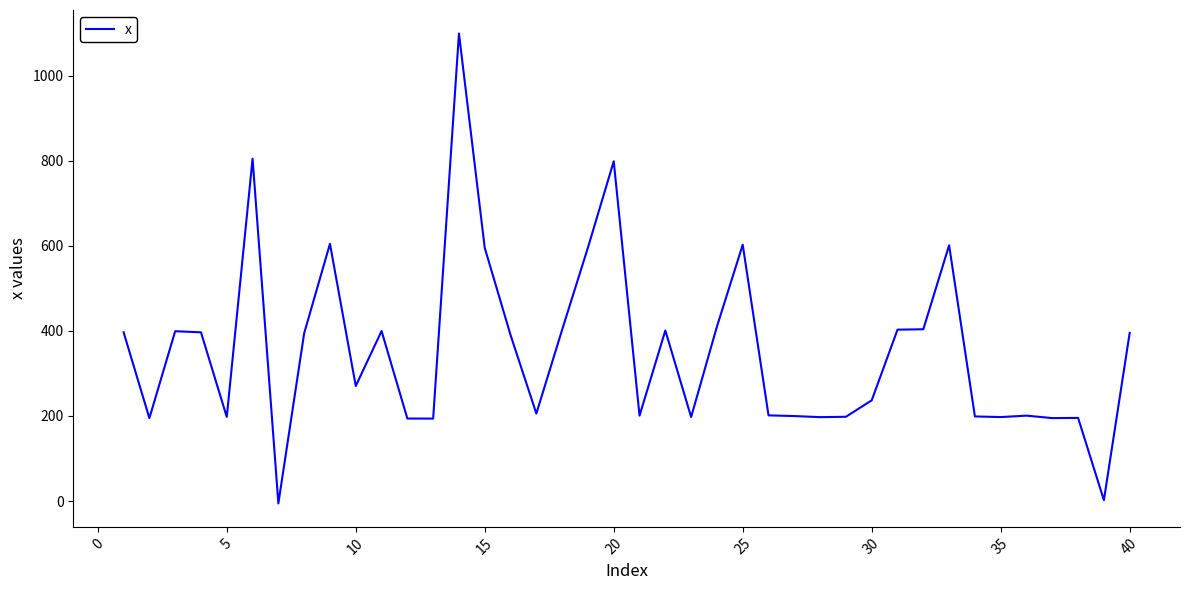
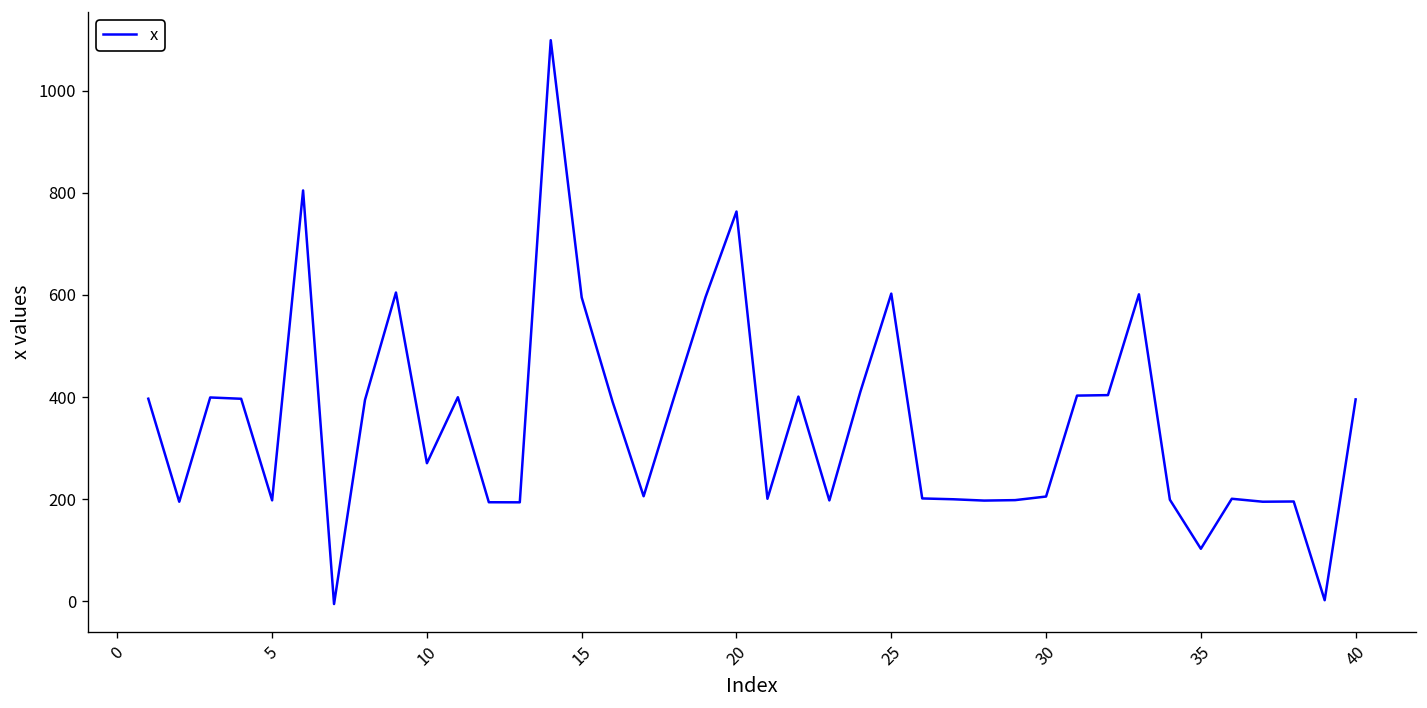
20: 800 -> 760
30: 240 -> 210
35: 200 -> 100
